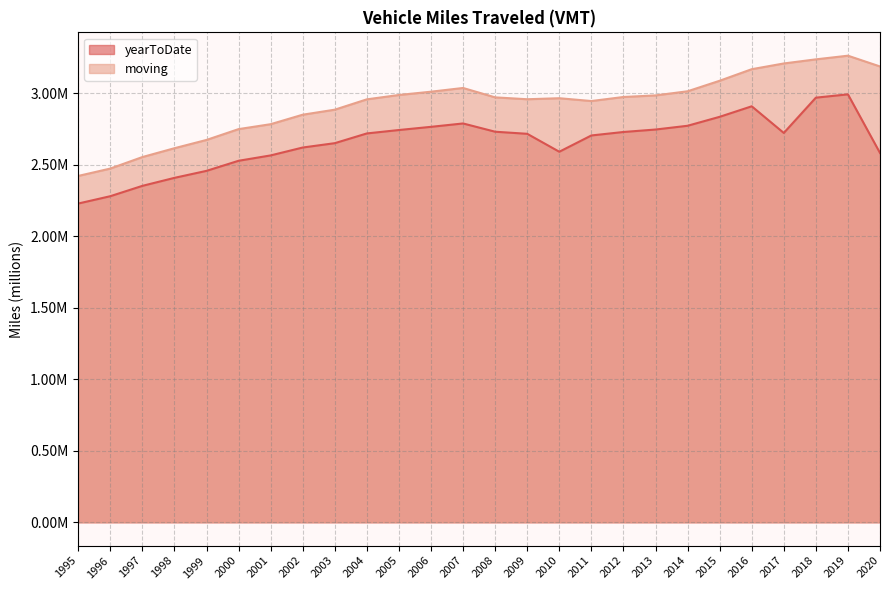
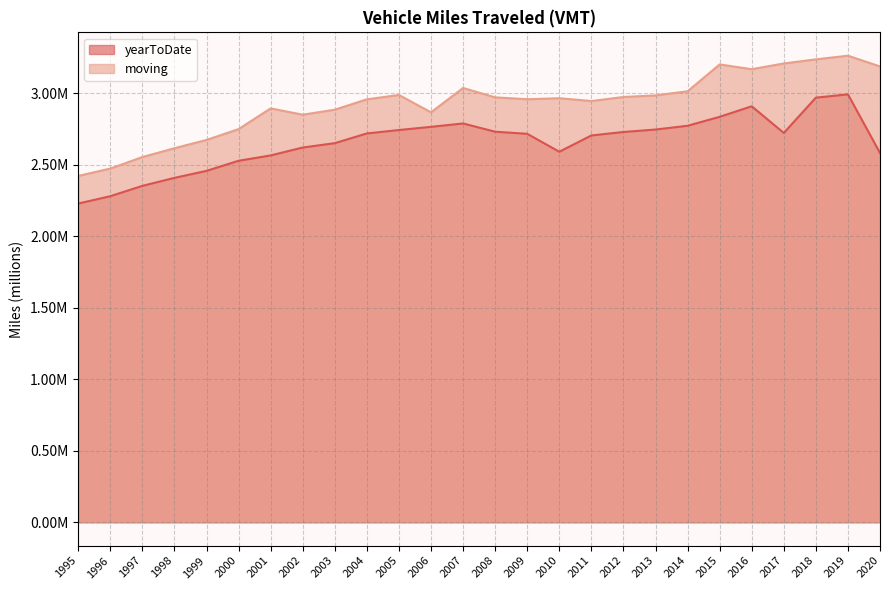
moving, 2001: 2780000 -> 2900000
moving, 2006: 3010000 -> 2870000
moving, 2015: 3090000 -> 3200000
